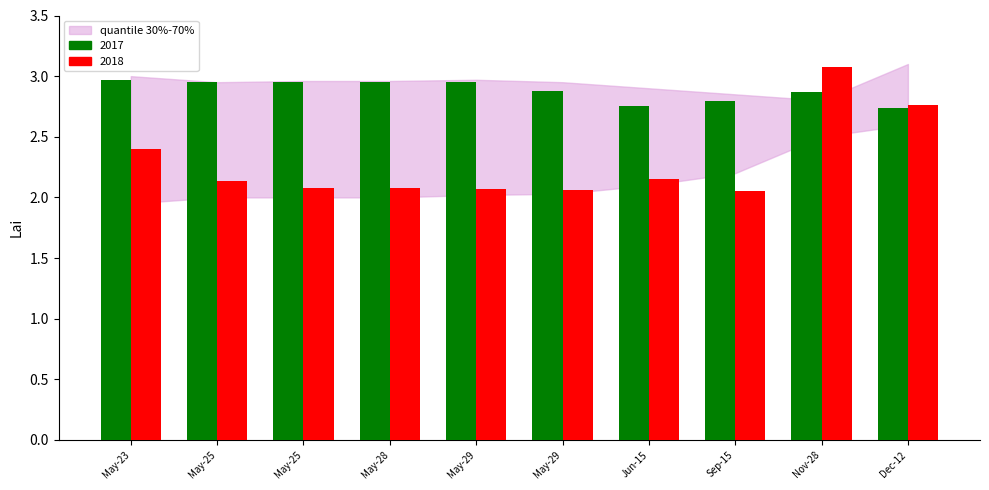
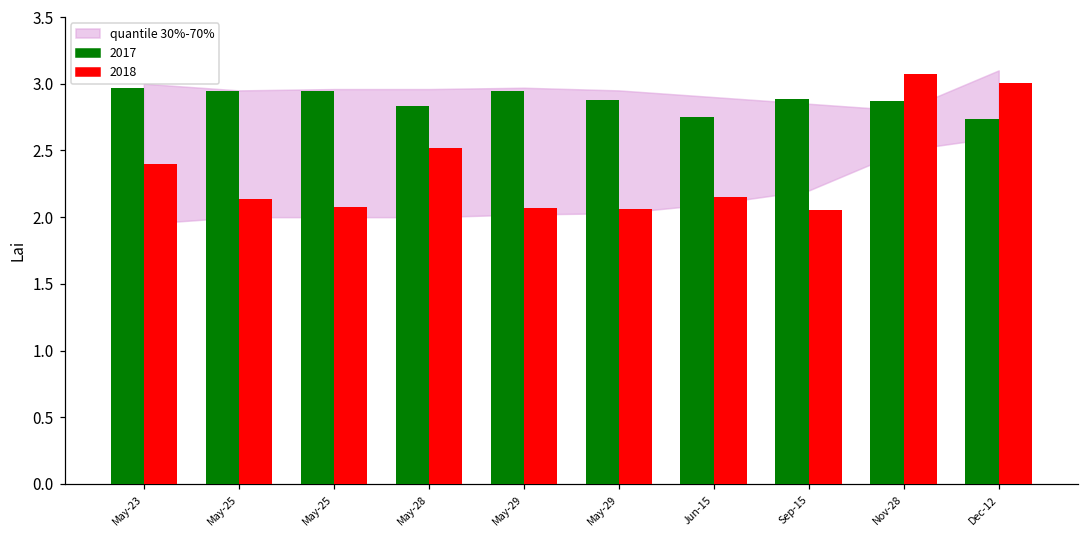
2017, May-28: 2.95 -> 2.83
2018, May-28: 2.07 -> 2.52
2017, Sep-15: 2.79 -> 2.88
2018, Dec-12: 2.76 -> 3.01
